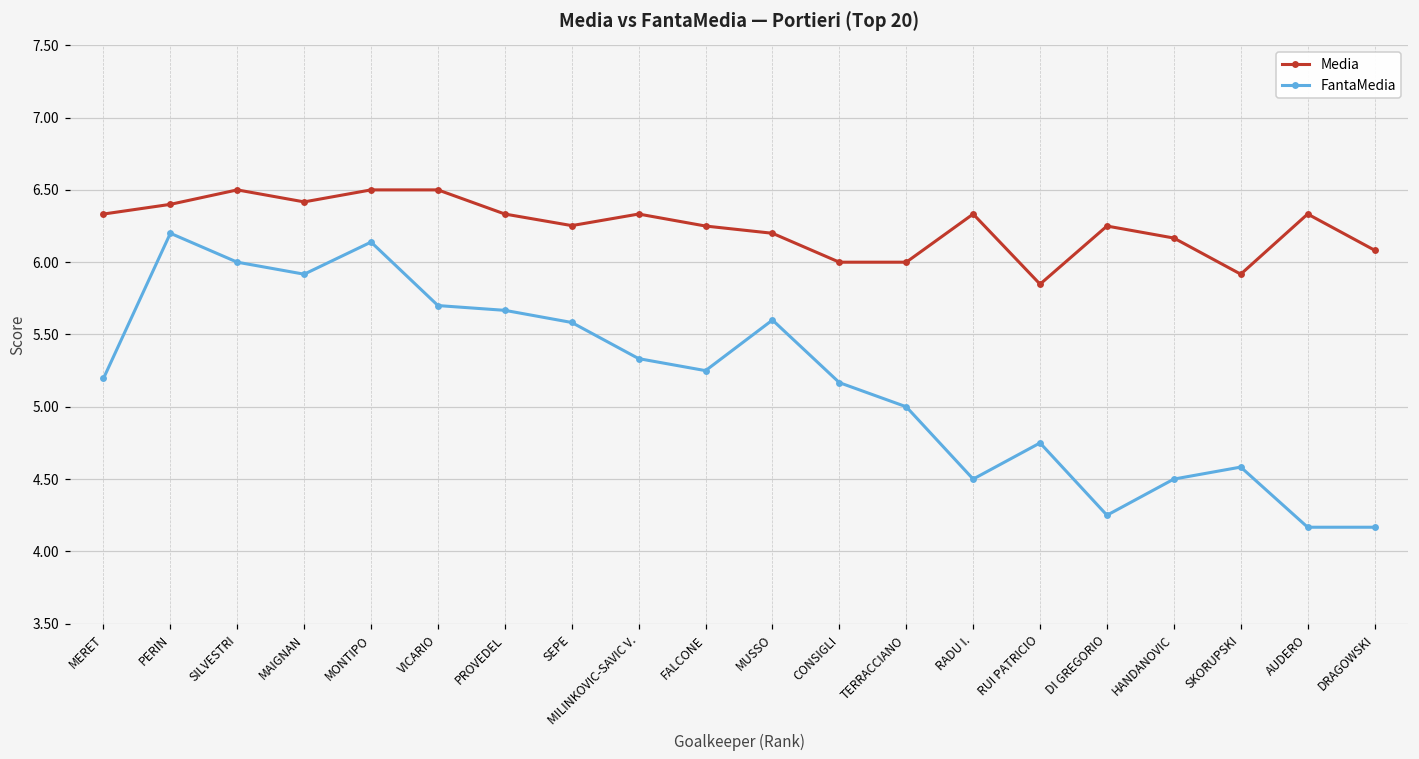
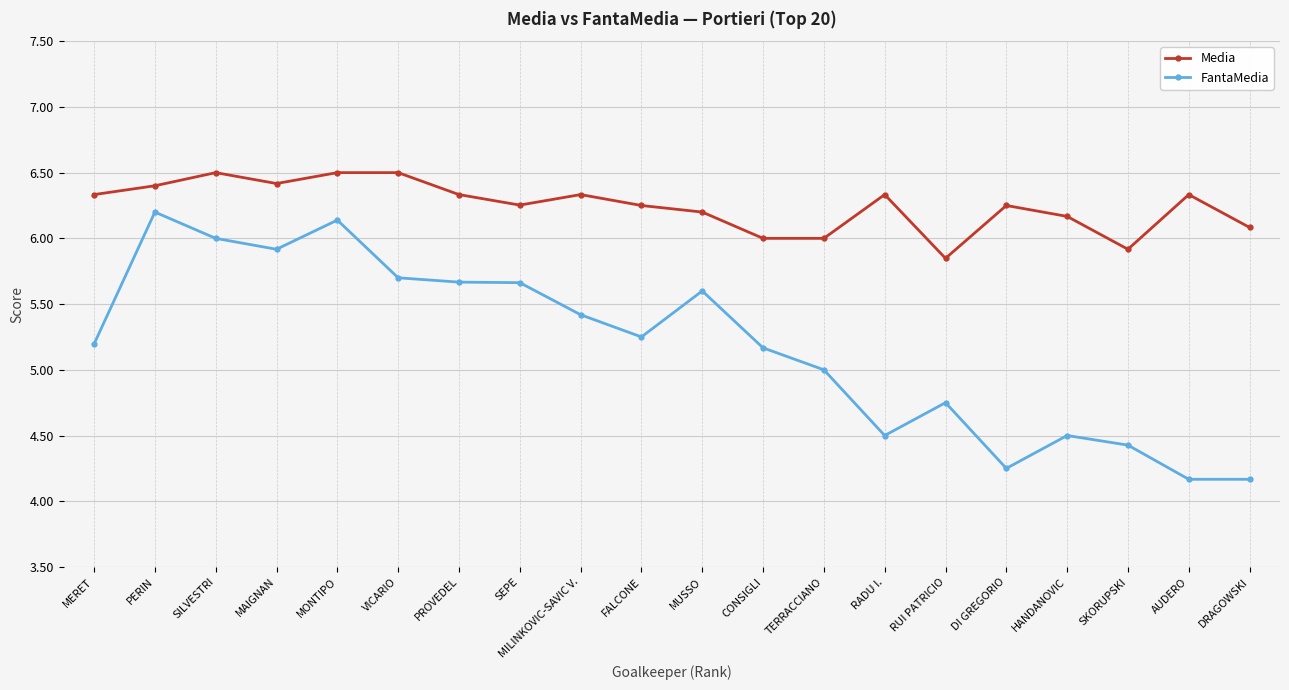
FantaMedia, SEPE: 5.58 -> 5.66
FantaMedia, MILINKOVIC-SAVIC V.: 5.33 -> 5.42
FantaMedia, SKORUPSKI: 4.58 -> 4.43
